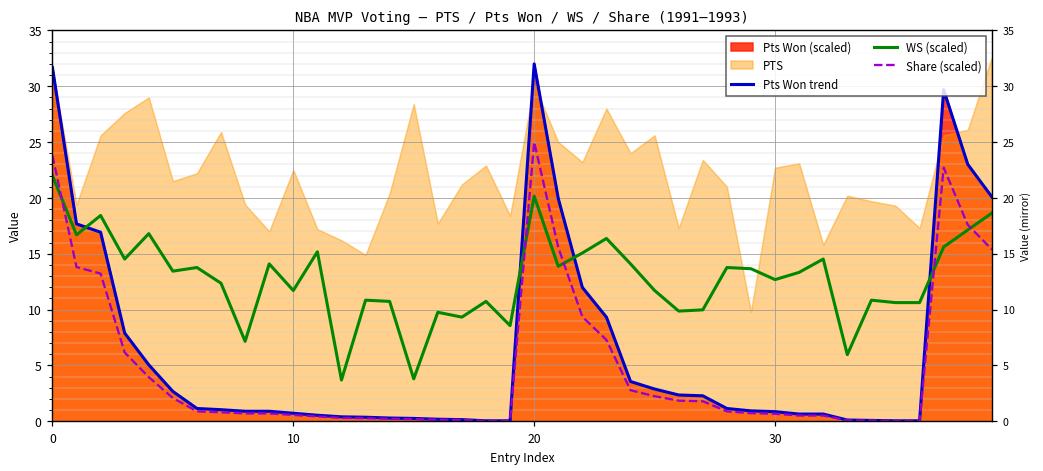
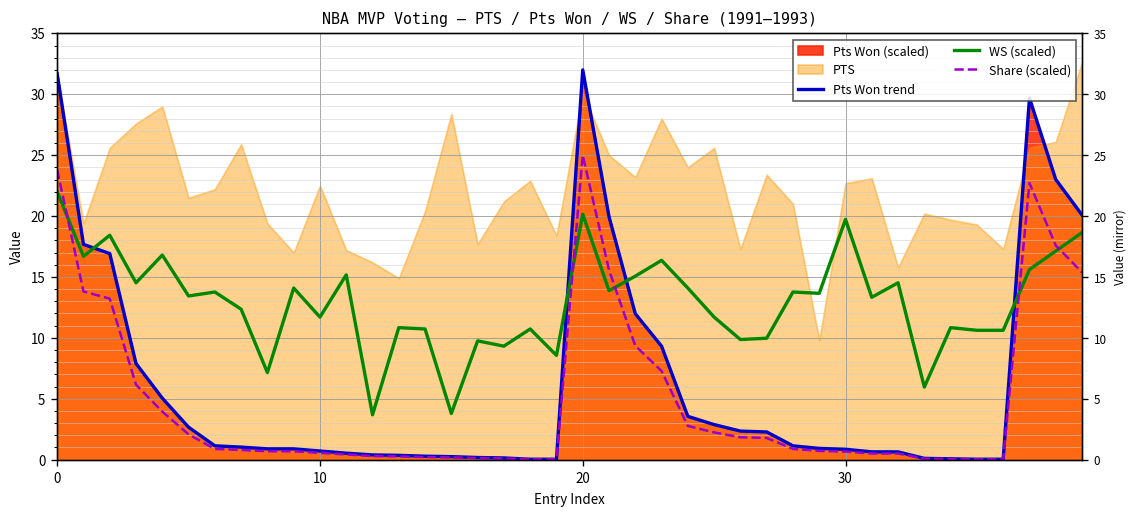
WS (scaled), 30: 12.7 -> 19.7
